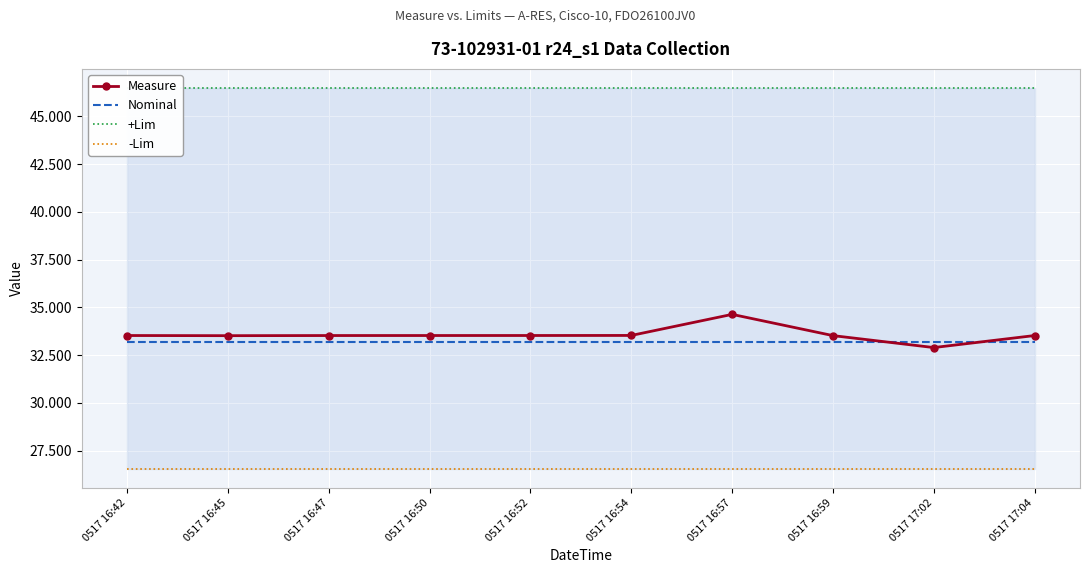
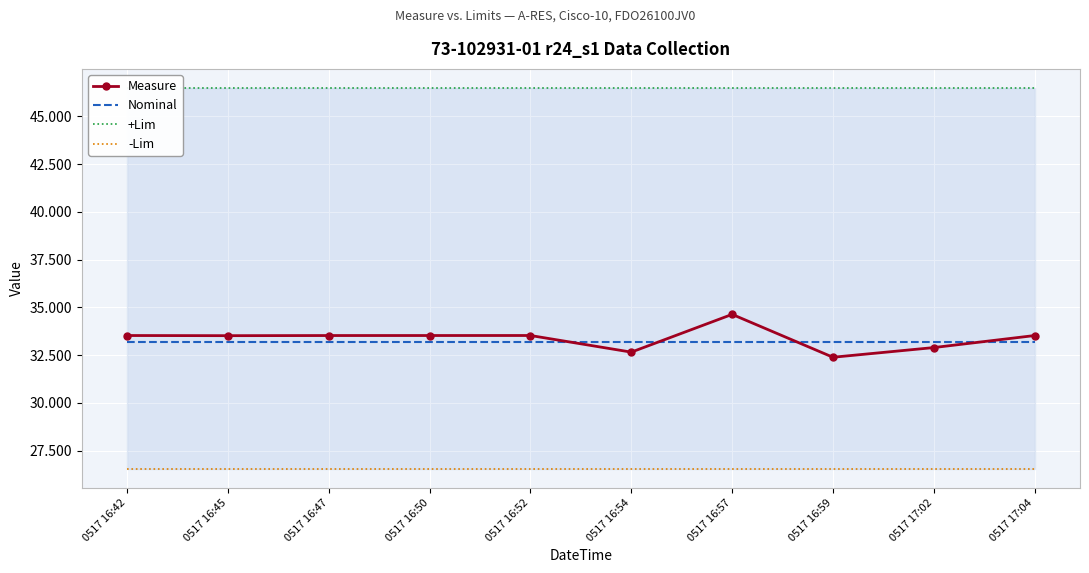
Measure, 0517 16:54: 33.5 -> 32.7
Measure, 0517 16:59: 33.5 -> 32.4
